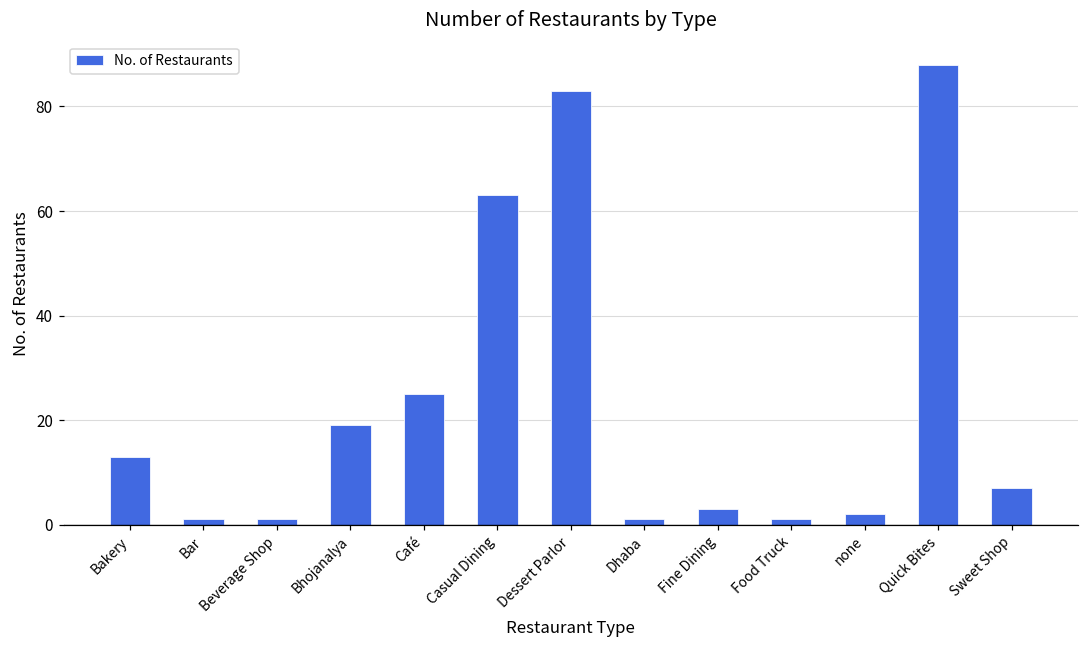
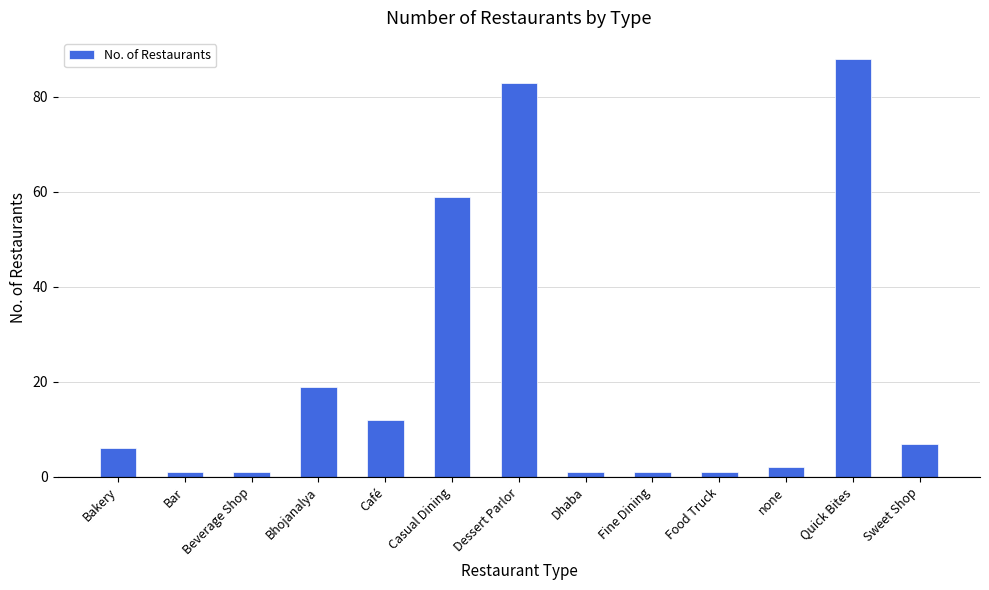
Bakery: 13 -> 6
Café: 25 -> 12
Casual Dining: 63 -> 59
Fine Dining: 3 -> 1
